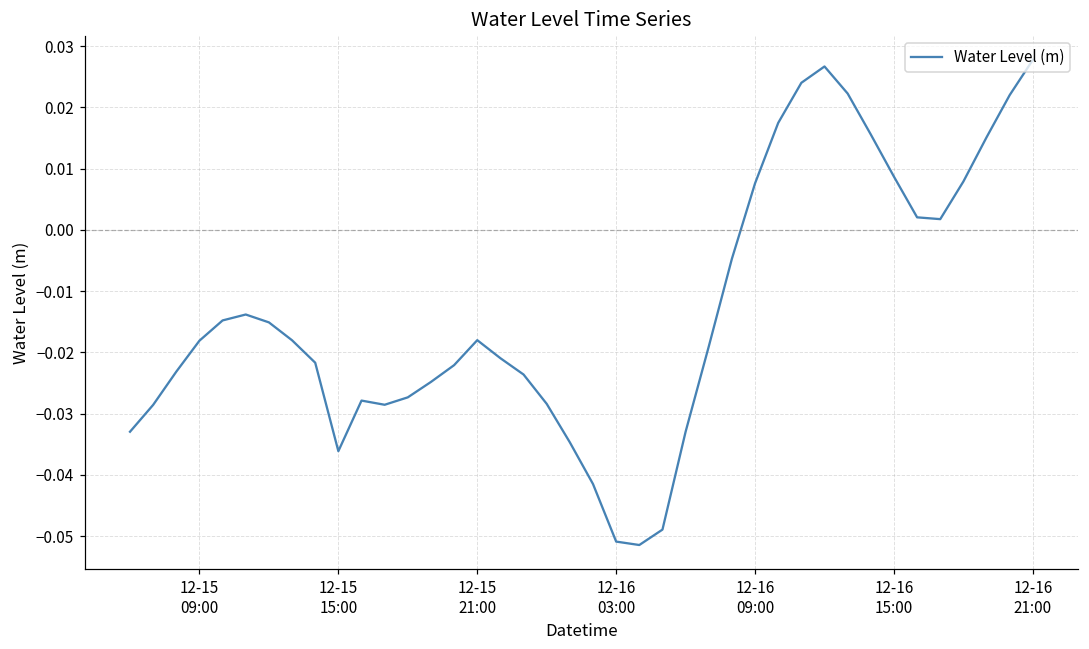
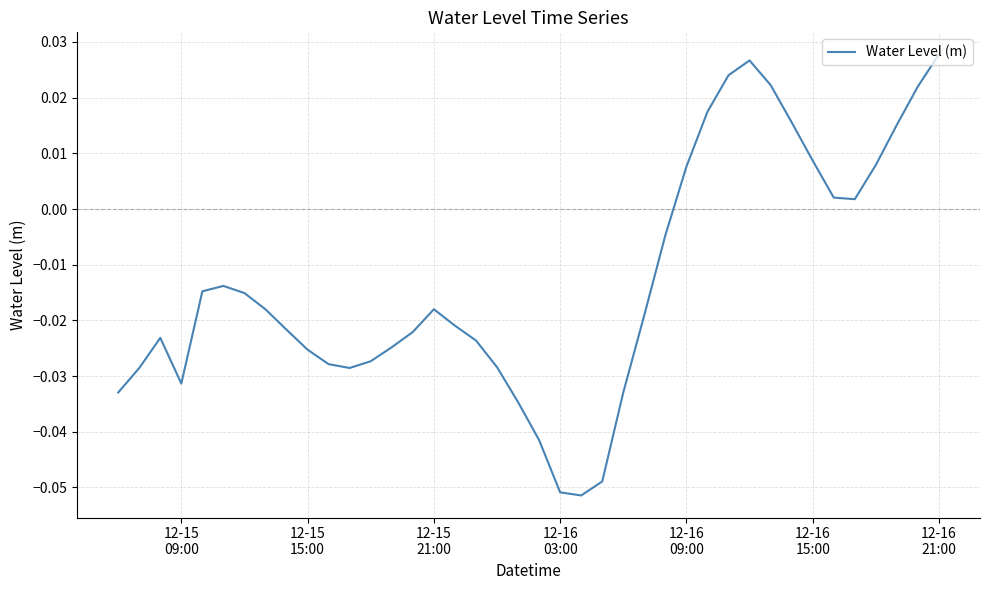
12-15 09:00: -0.018 -> -0.031
12-15 15:00: -0.036 -> -0.025
